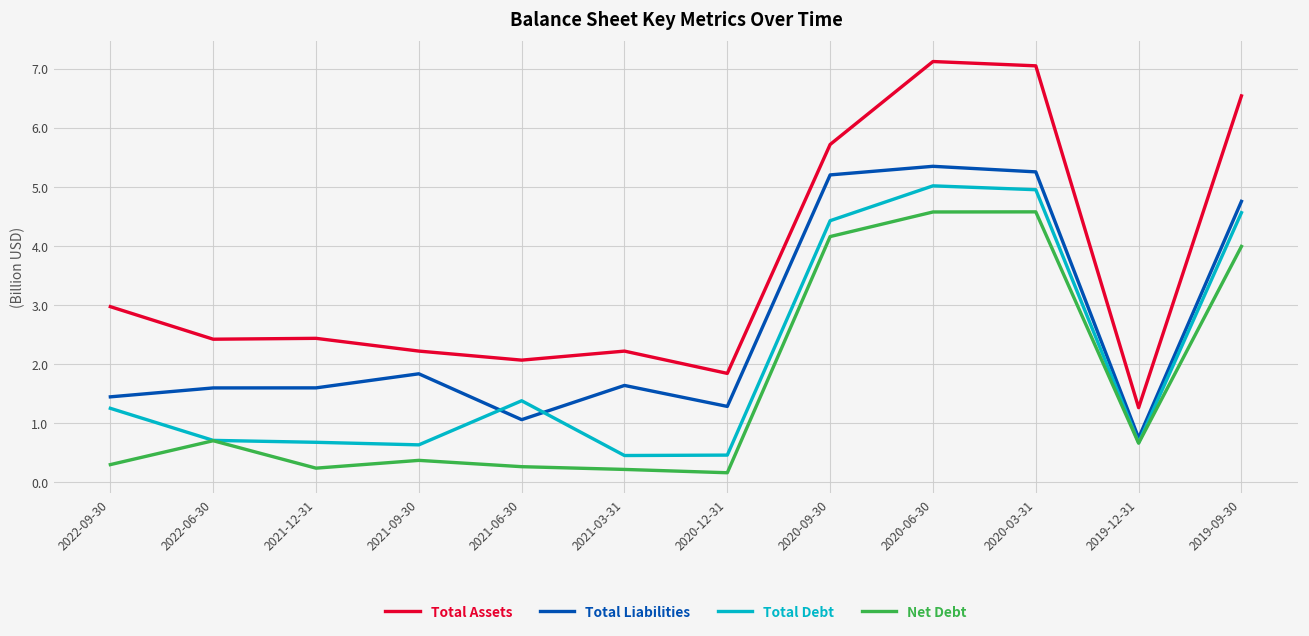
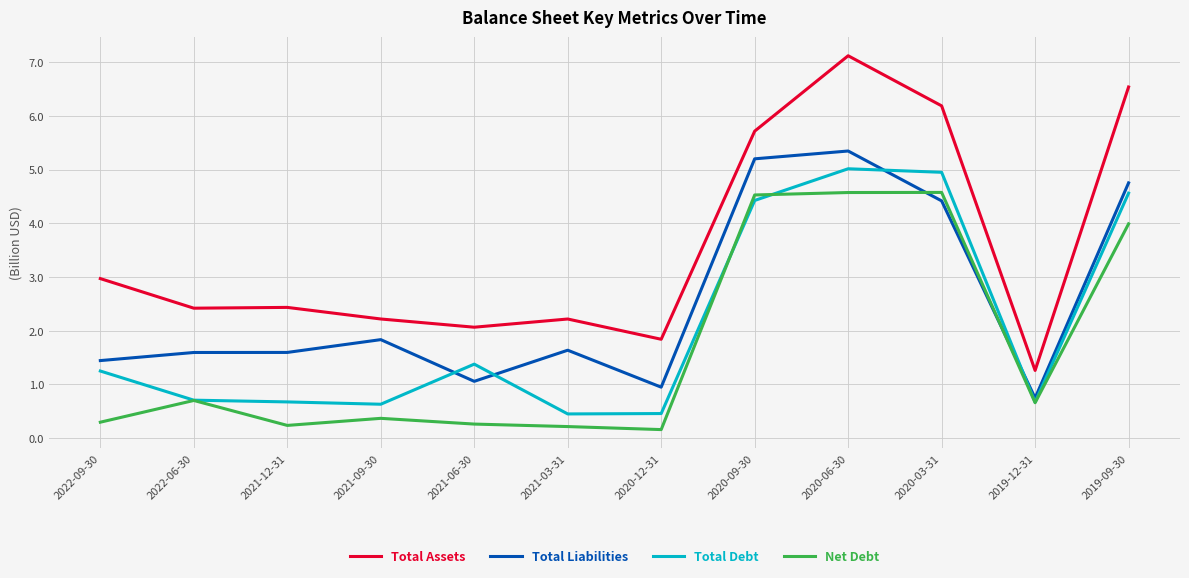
Total Liabilities, 2020-12-31: 1.3 -> 0.9
Net Debt, 2020-09-30: 4.2 -> 4.5
Total Assets, 2020-03-31: 7.0 -> 6.2
Total Liabilities, 2020-03-31: 5.3 -> 4.4
